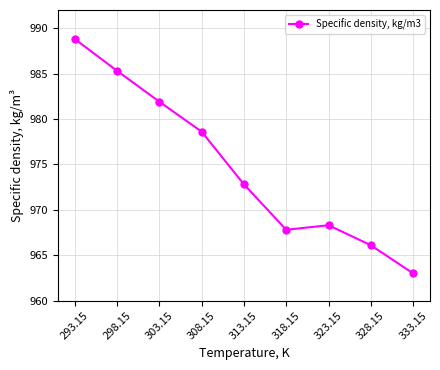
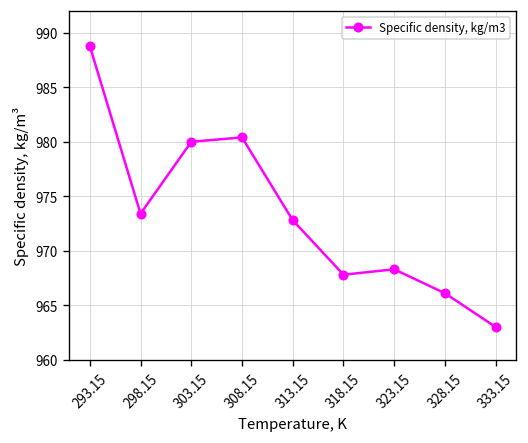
298.15: 985 -> 973
303.15: 982 -> 980
308.15: 979 -> 980
